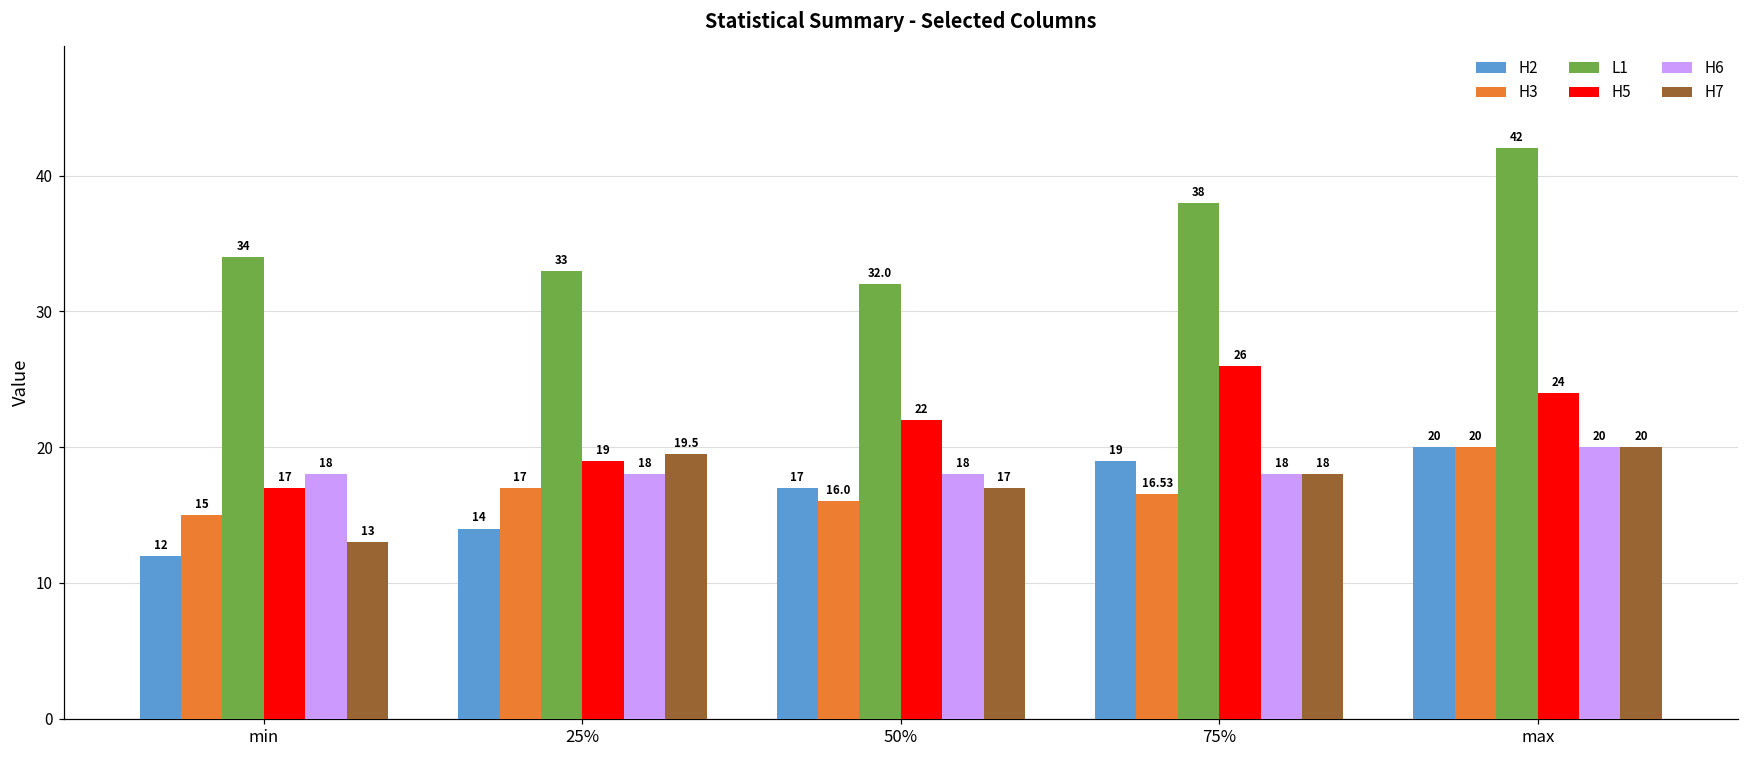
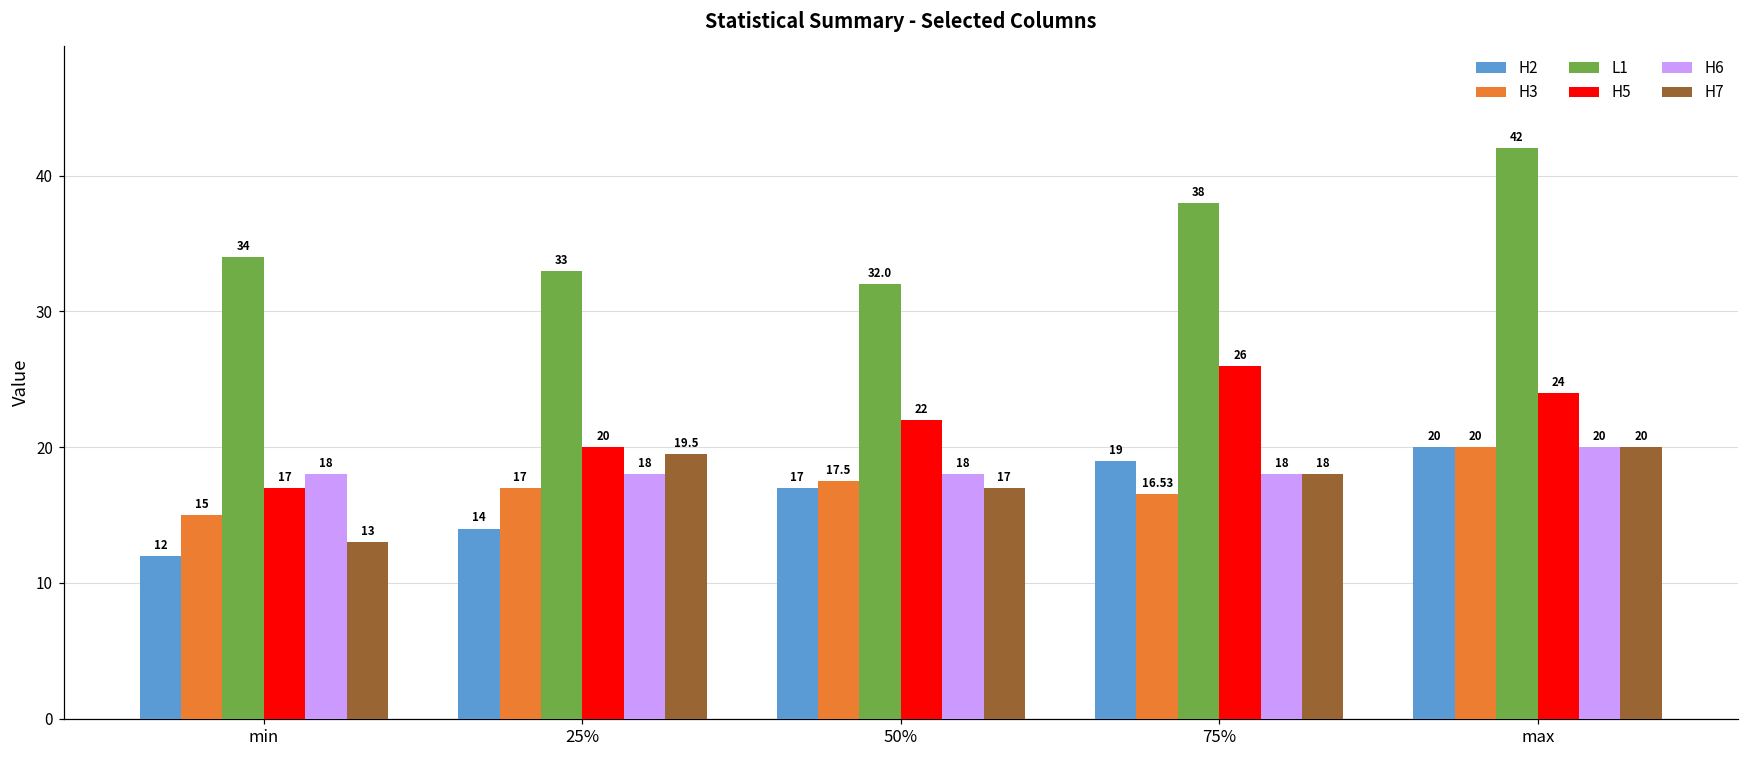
H5, 25%: 19 -> 20
H3, 50%: 16.0 -> 17.5
